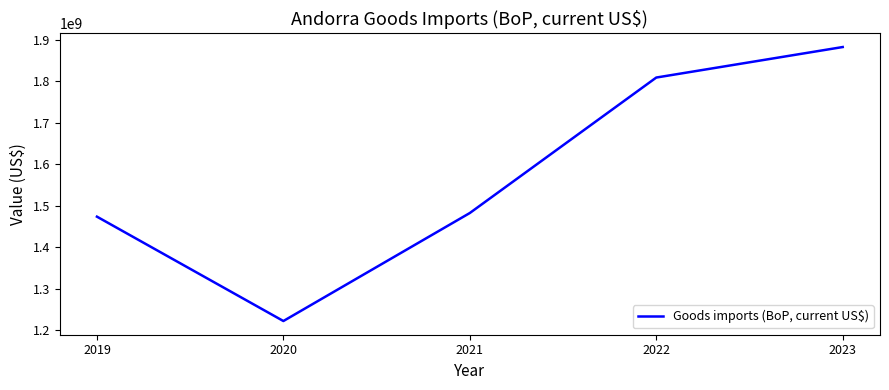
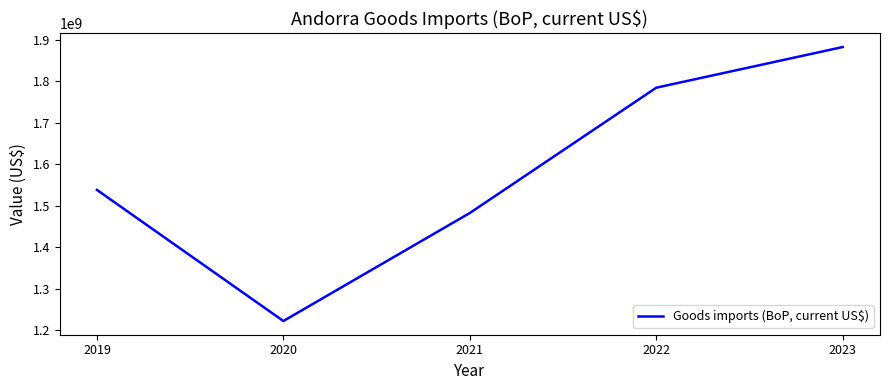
2019: 1470000000 -> 1540000000
2022: 1810000000 -> 1780000000
